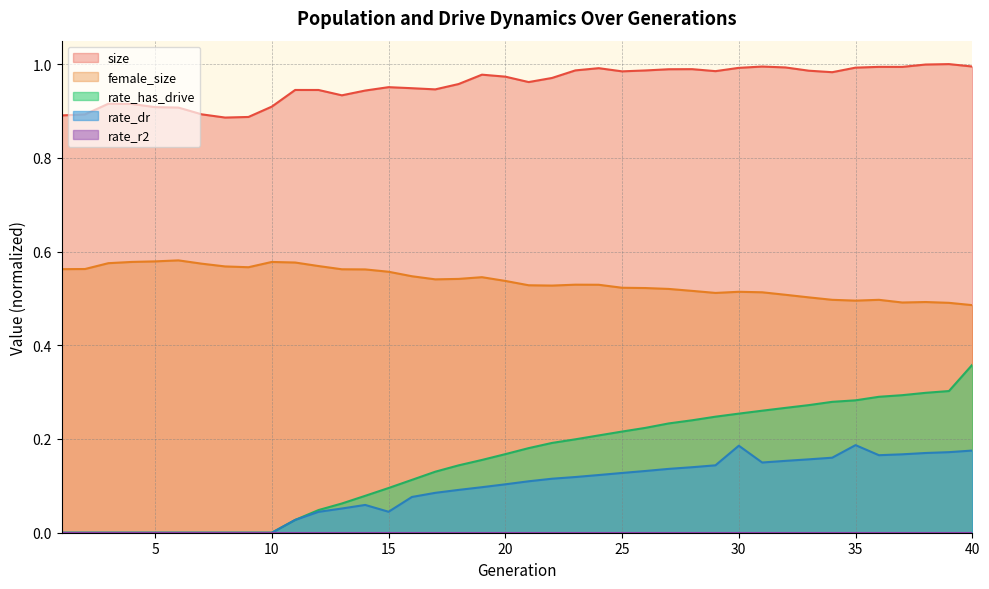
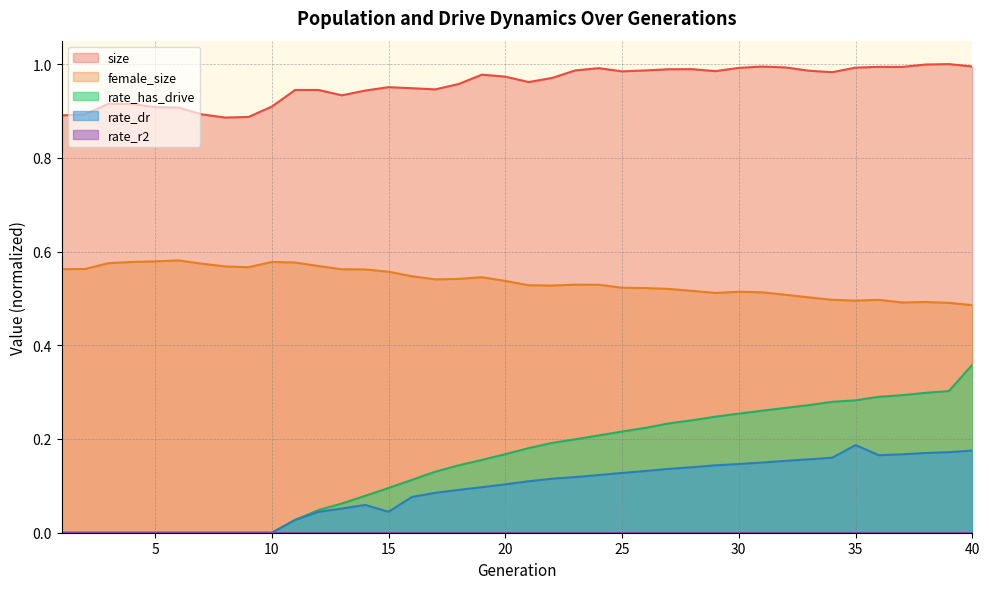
rate_dr, 30: 0.19 -> 0.15
